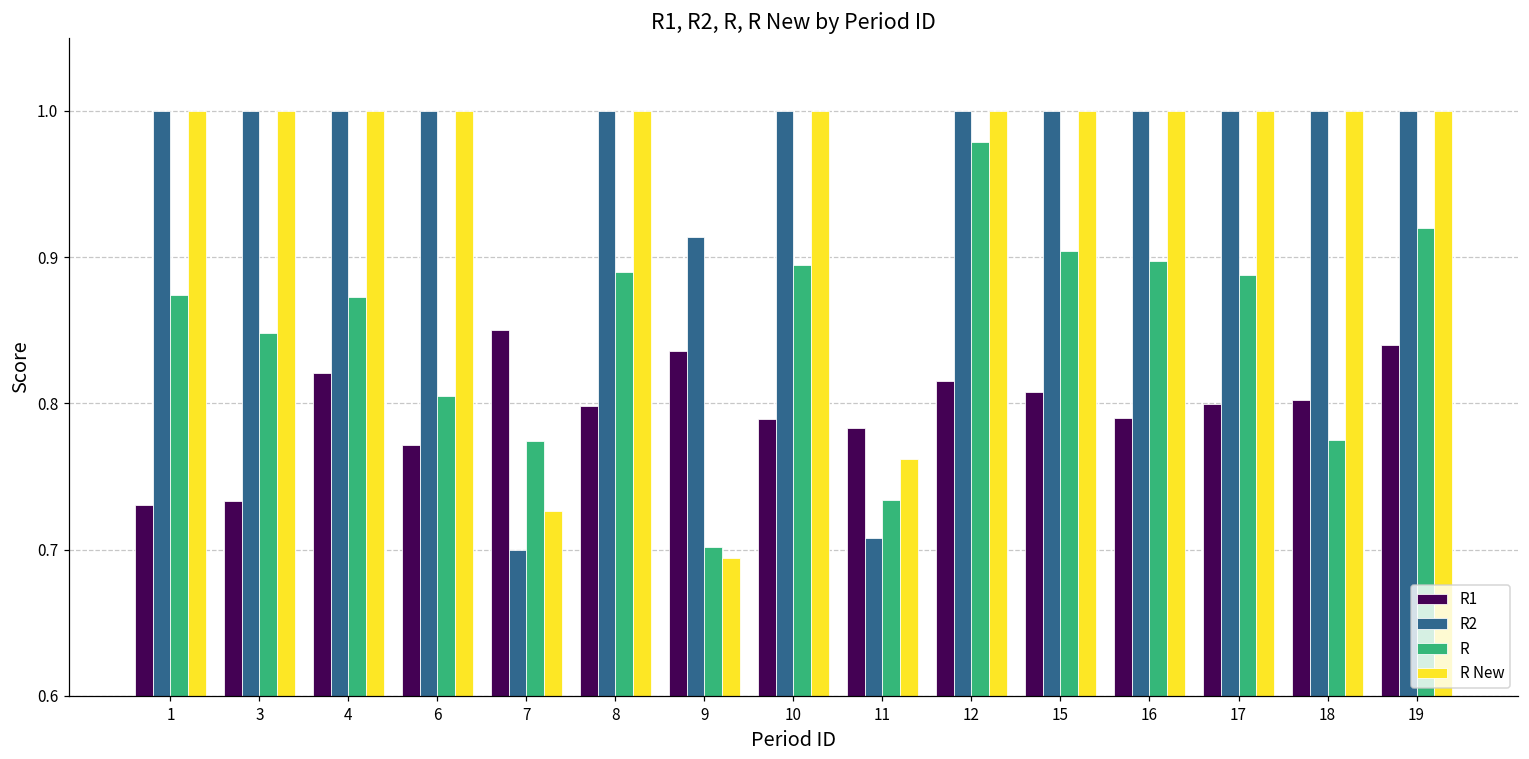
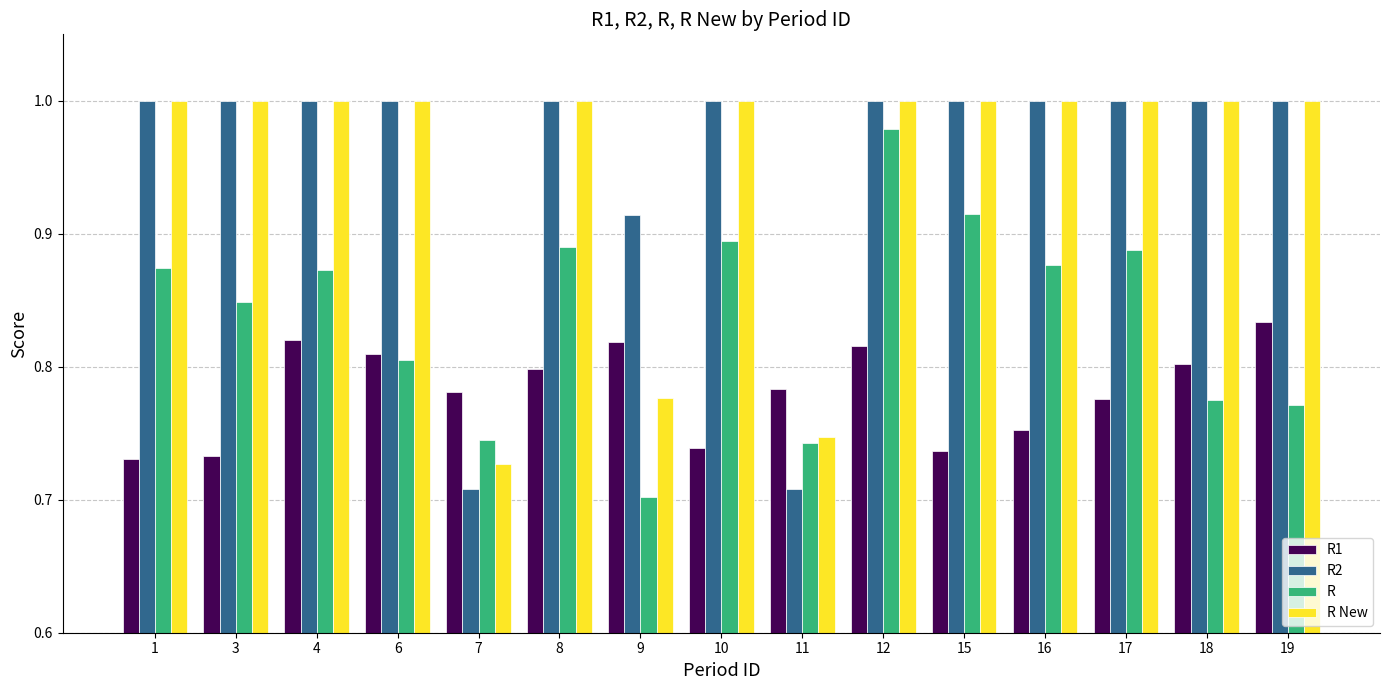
R1, 6: 0.772 -> 0.810
R1, 7: 0.850 -> 0.781
R2, 7: 0.700 -> 0.708
R, 7: 0.774 -> 0.745
R1, 9: 0.836 -> 0.819
R New, 9: 0.695 -> 0.776
R1, 10: 0.789 -> 0.739
R, 11: 0.734 -> 0.743
R New, 11: 0.762 -> 0.747
R1, 15: 0.808 -> 0.737
R, 15: 0.904 -> 0.915
R1, 16: 0.790 -> 0.753
R, 16: 0.898 -> 0.876
R1, 17: 0.800 -> 0.776
R1, 19: 0.840 -> 0.834
R, 19: 0.920 -> 0.771
